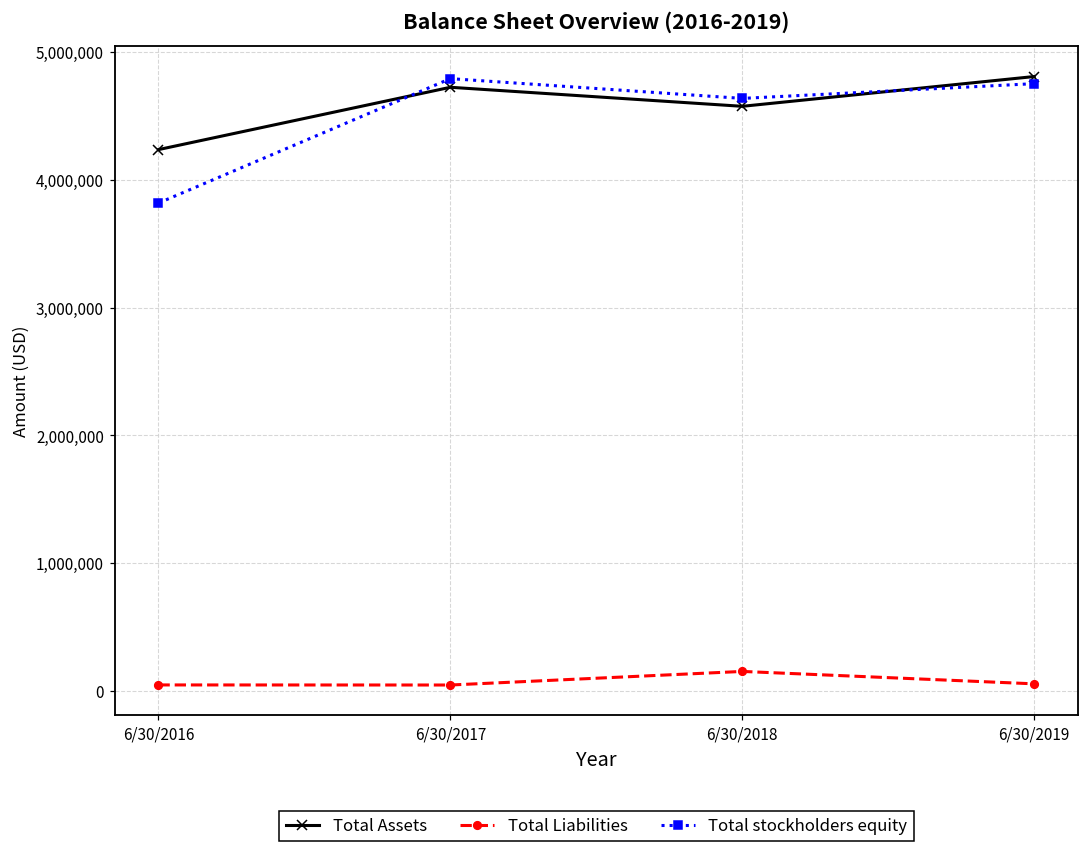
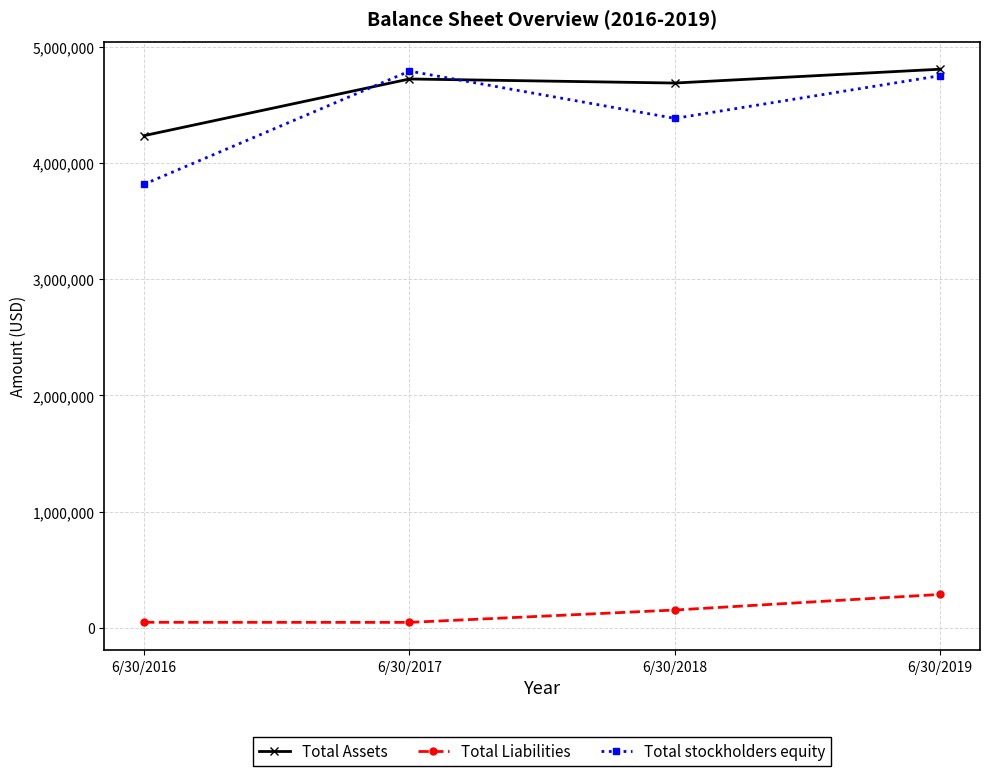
Total Assets, 6/30/2018: 4,570,000 -> 4,690,000
Total stockholders equity, 6/30/2018: 4,640,000 -> 4,380,000
Total Liabilities, 6/30/2019: 60,000 -> 290,000
